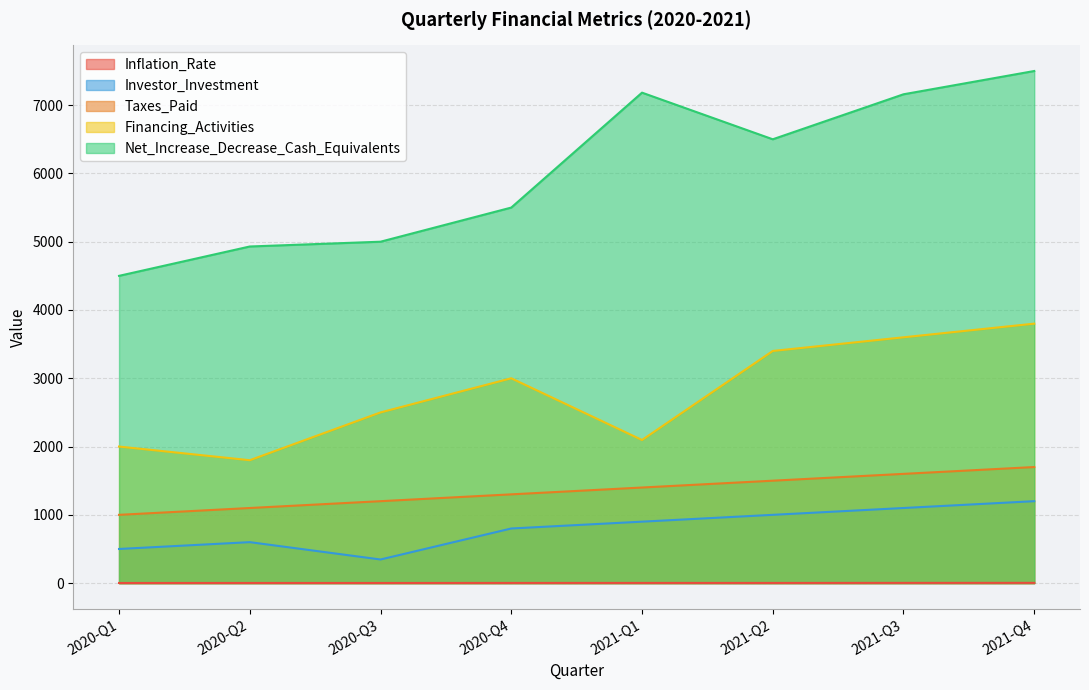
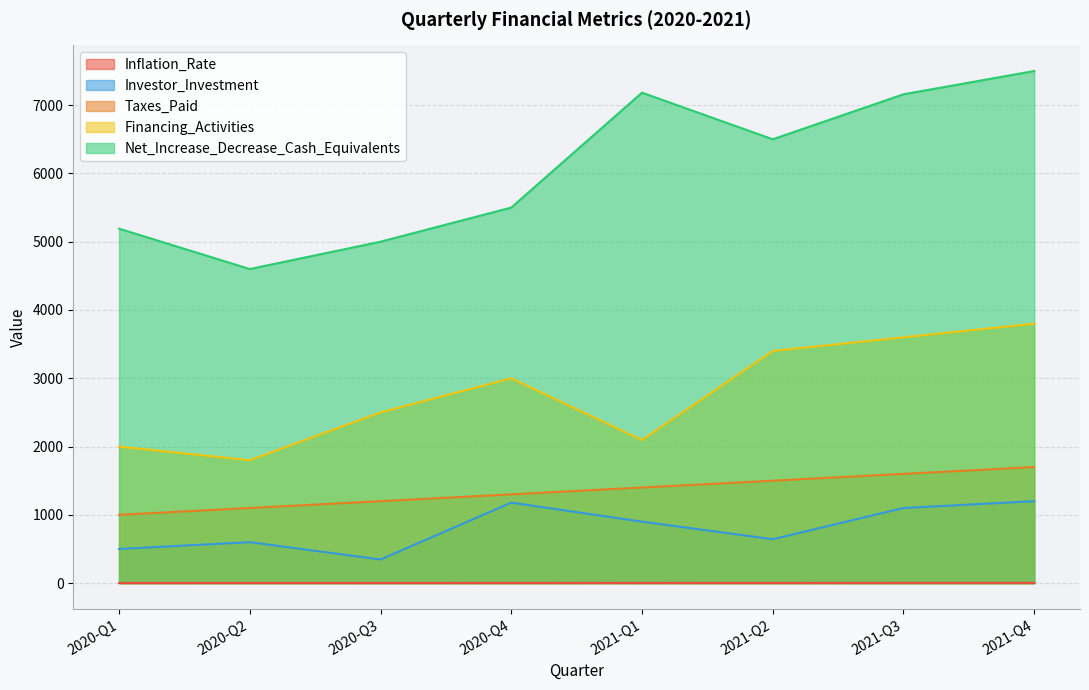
Net_Increase_Decrease_Cash_Equivalents, 2020-Q1: 4500 -> 5200
Net_Increase_Decrease_Cash_Equivalents, 2020-Q2: 4900 -> 4600
Investor_Investment, 2020-Q4: 800 -> 1200
Investor_Investment, 2021-Q2: 1000 -> 600
